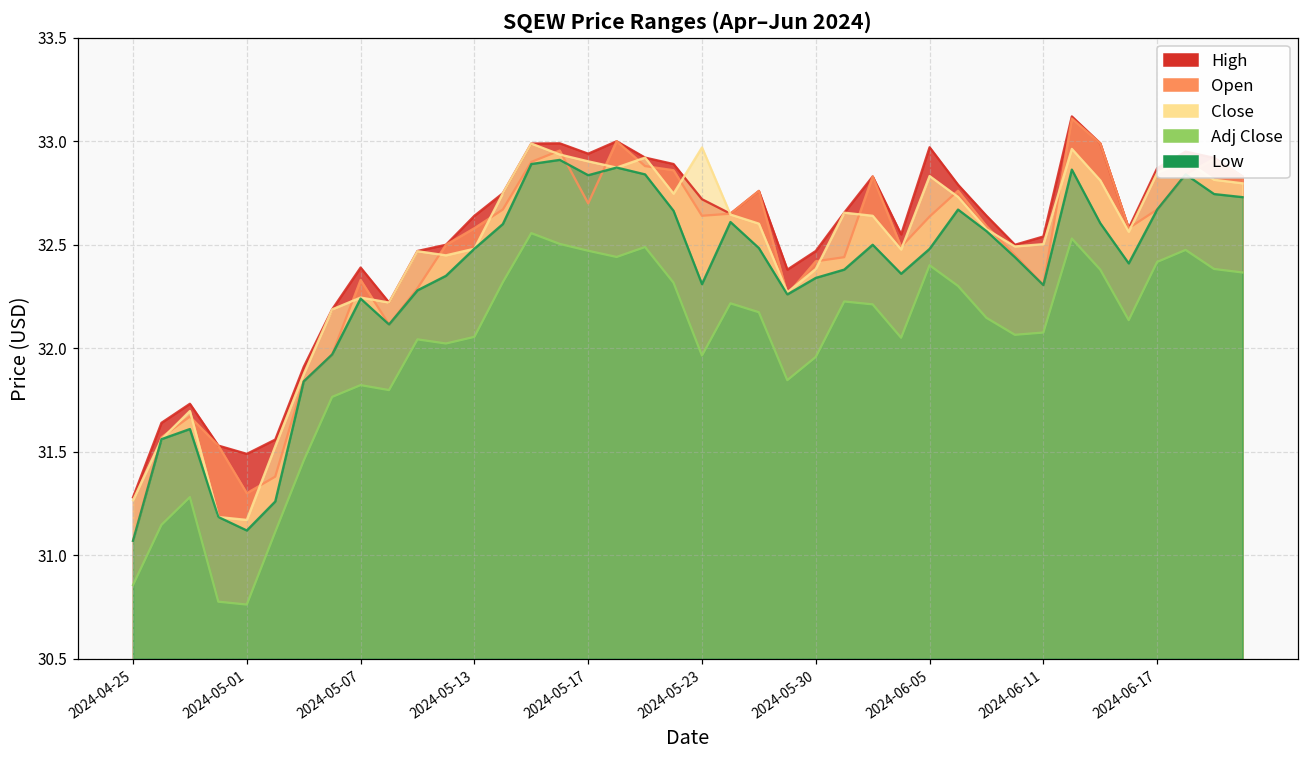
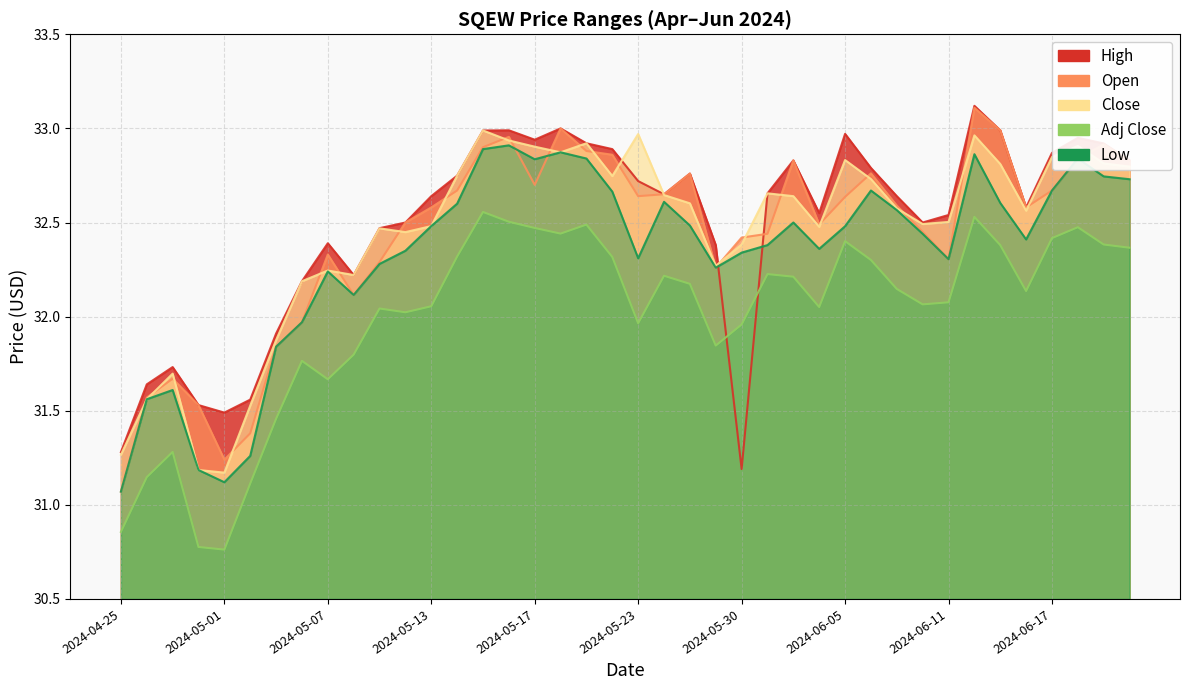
Open, 2024-05-01: 31.30 -> 31.24
Adj Close, 2024-05-07: 31.82 -> 31.67
High, 2024-05-30: 32.47 -> 31.19
